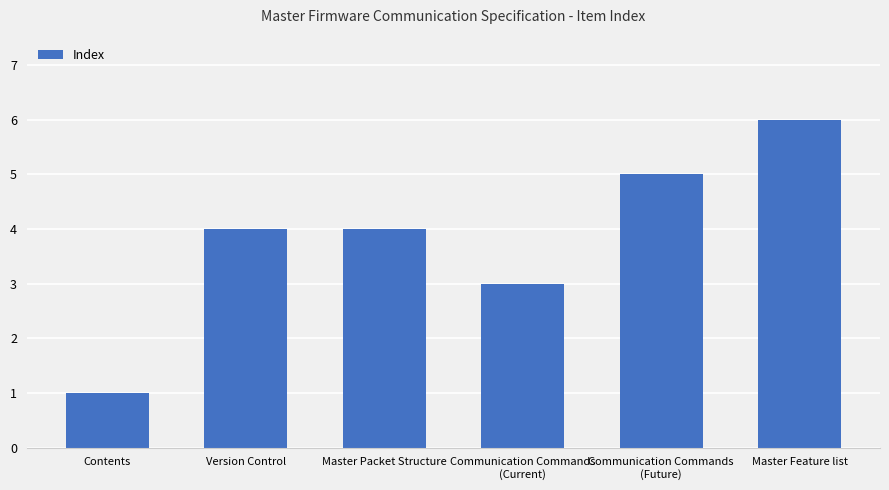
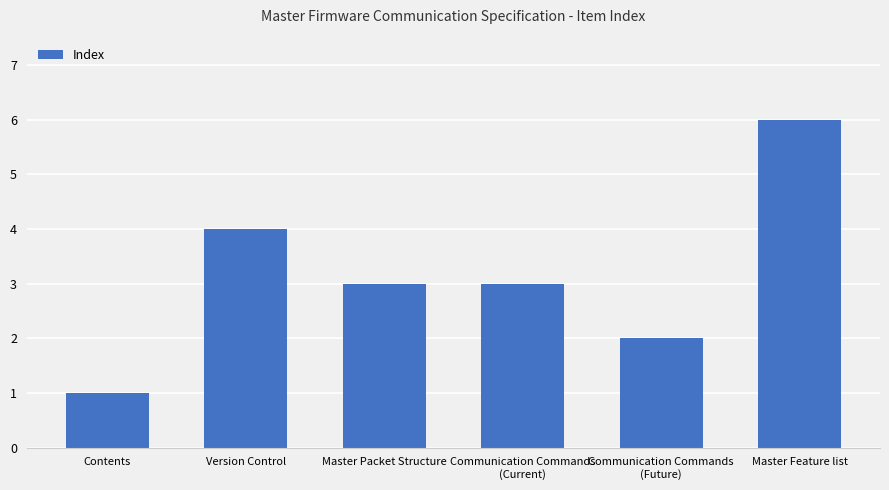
Master Packet Structure: 4 -> 3
Communication Commands (Future): 5 -> 2
